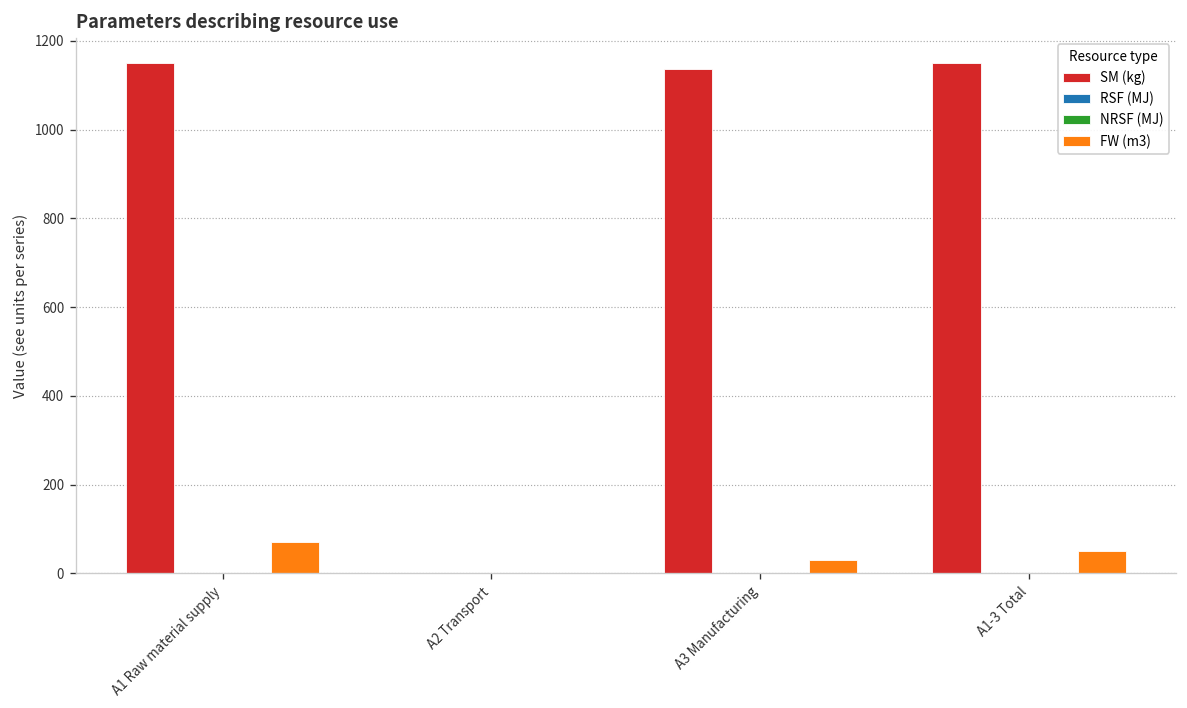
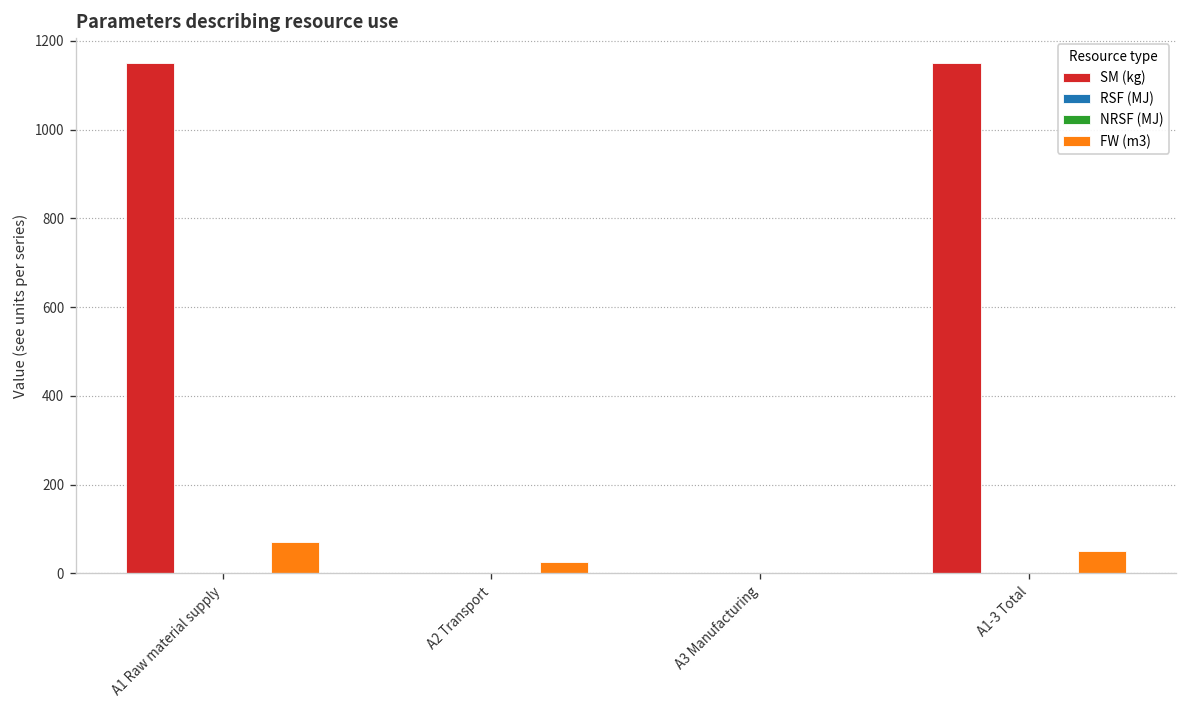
FW (m3), A2 Transport: 0 -> 20
SM (kg), A3 Manufacturing: 1140 -> 0
FW (m3), A3 Manufacturing: 30 -> 0
